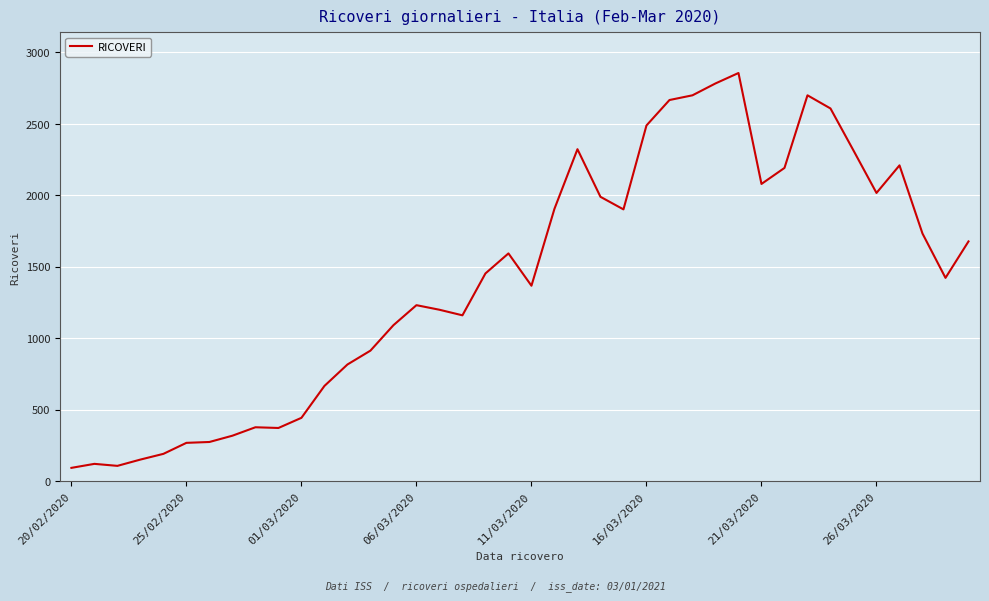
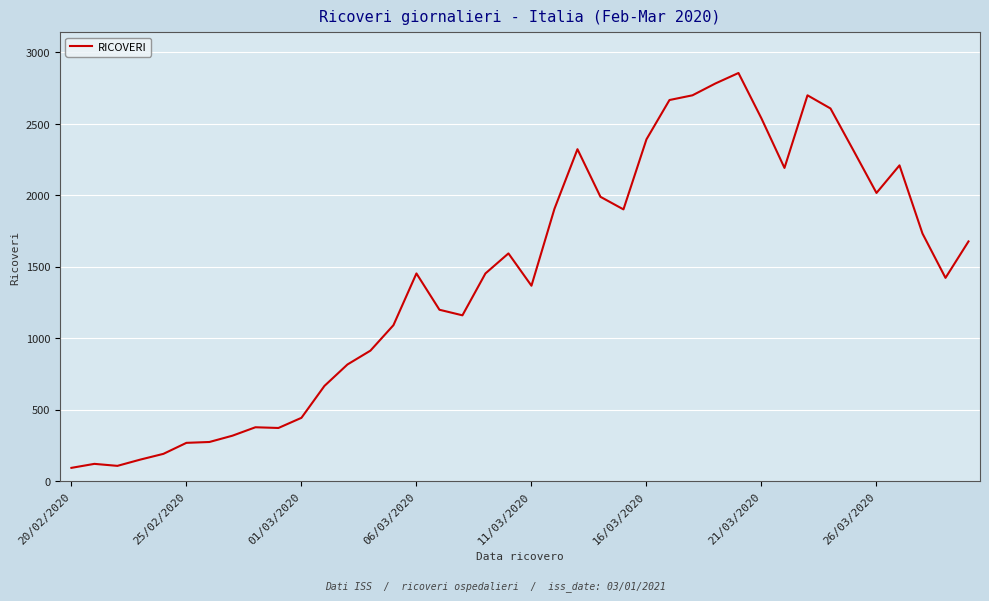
06/03/2020: 1230 -> 1450
16/03/2020: 2490 -> 2390
21/03/2020: 2080 -> 2540
